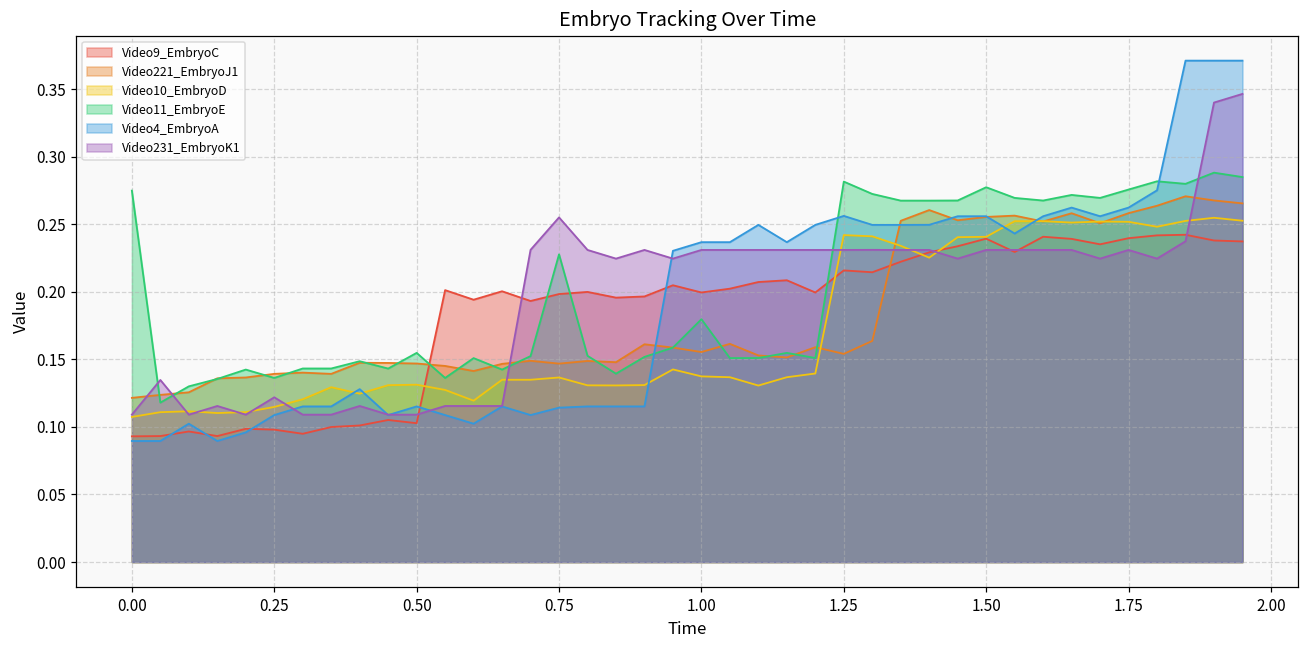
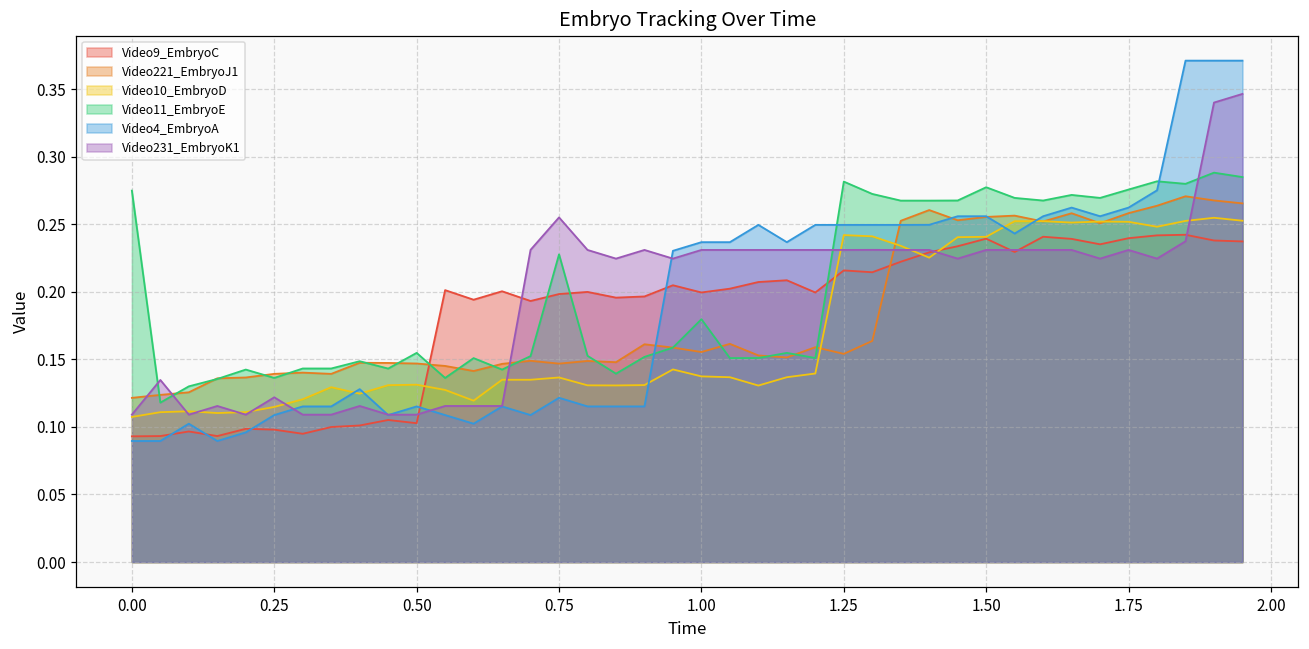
Video4_EmbryoA, 0.75: 0.114 -> 0.122
Video4_EmbryoA, 1.25: 0.256 -> 0.250
